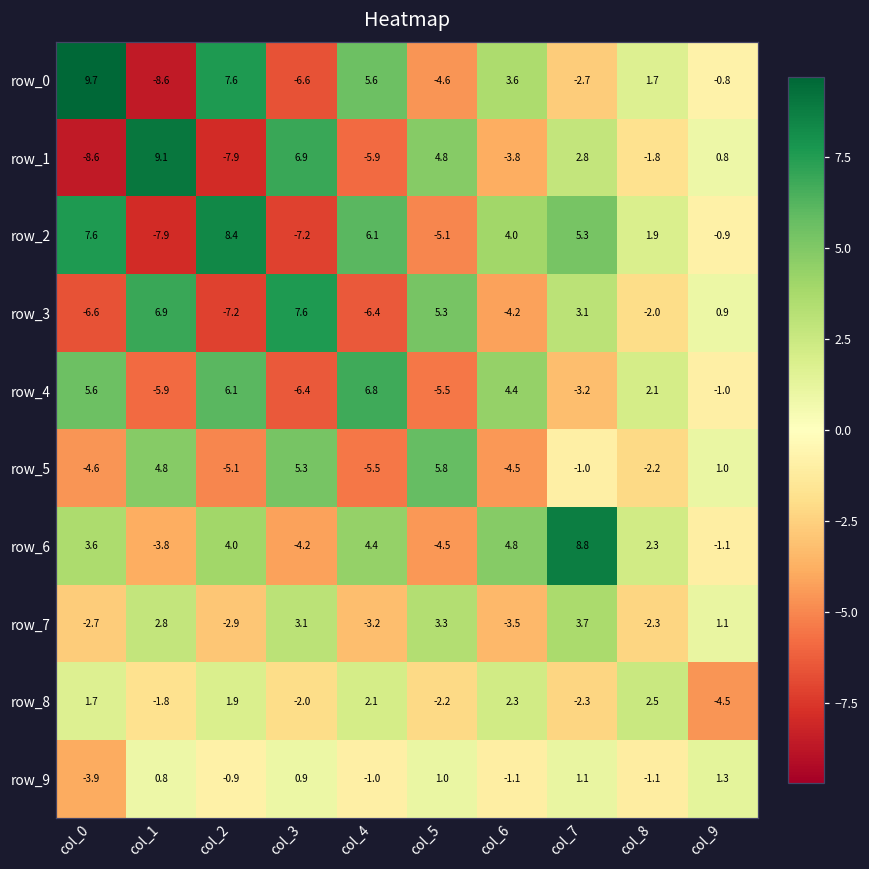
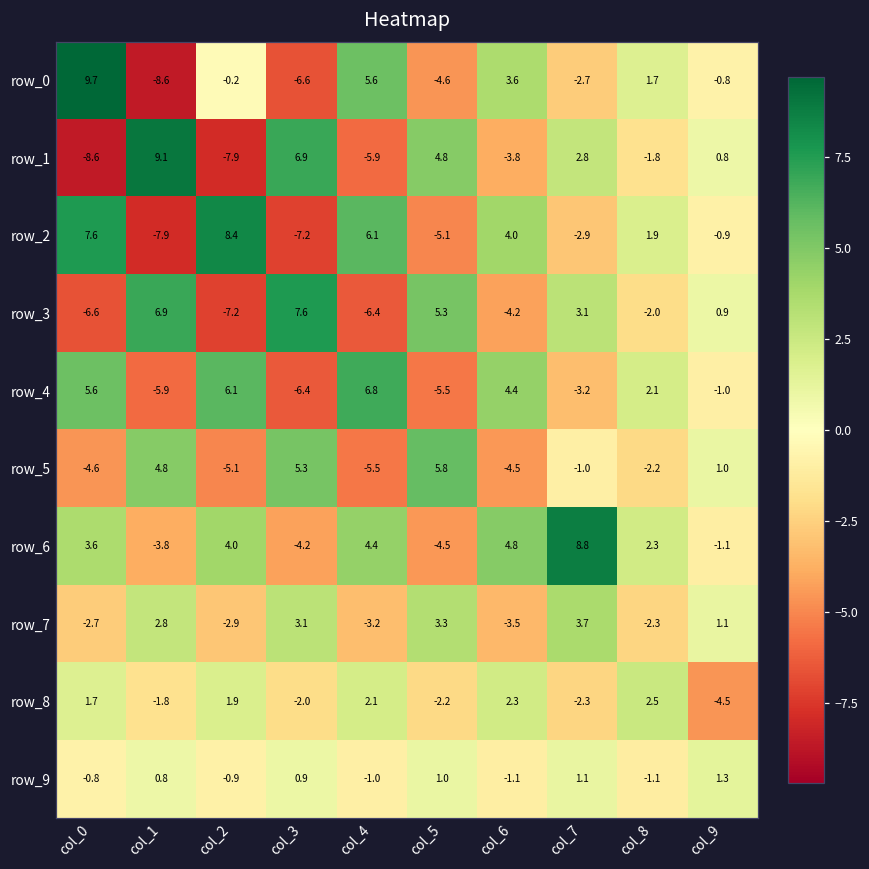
row_0, col_2: 7.6 -> -0.2
row_2, col_7: 5.3 -> -2.9
row_9, col_0: -3.9 -> -0.8
